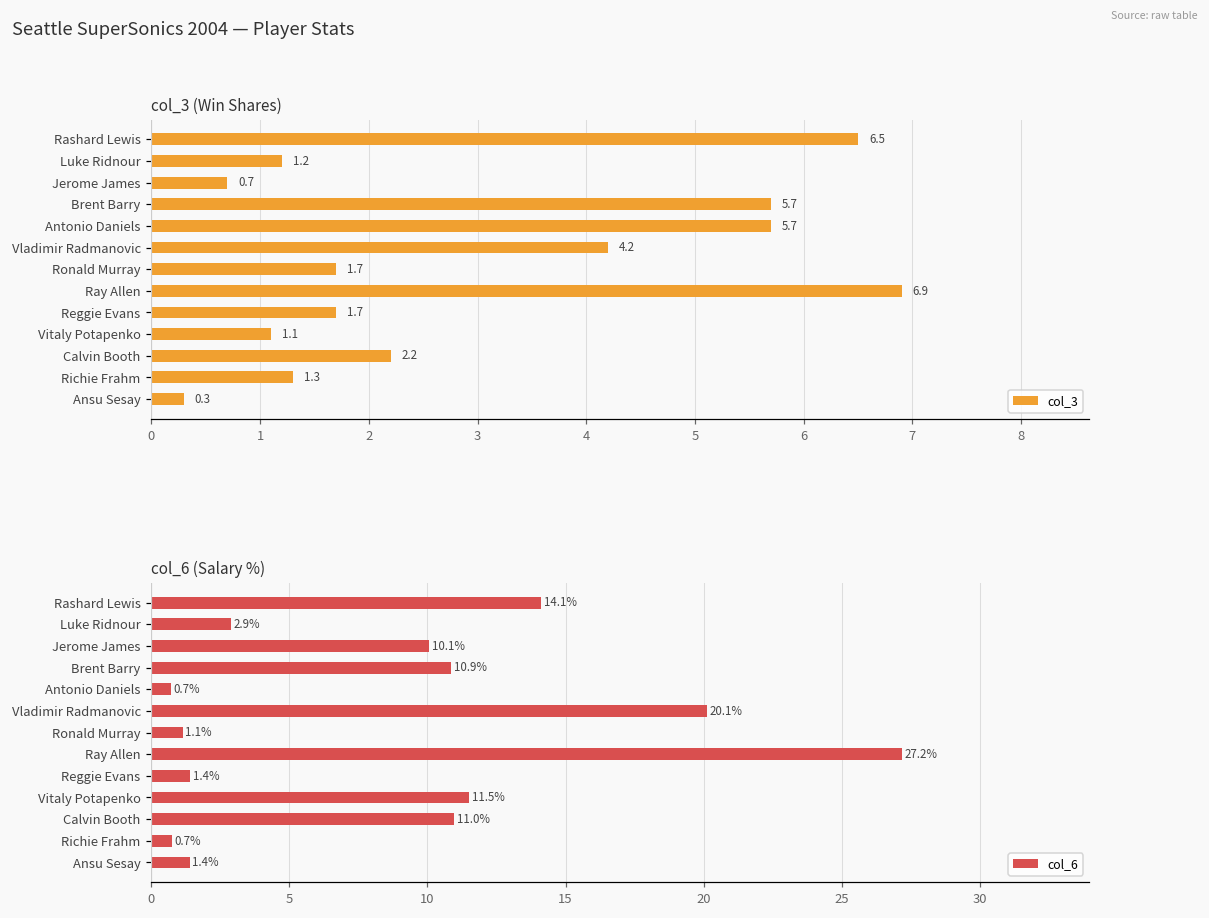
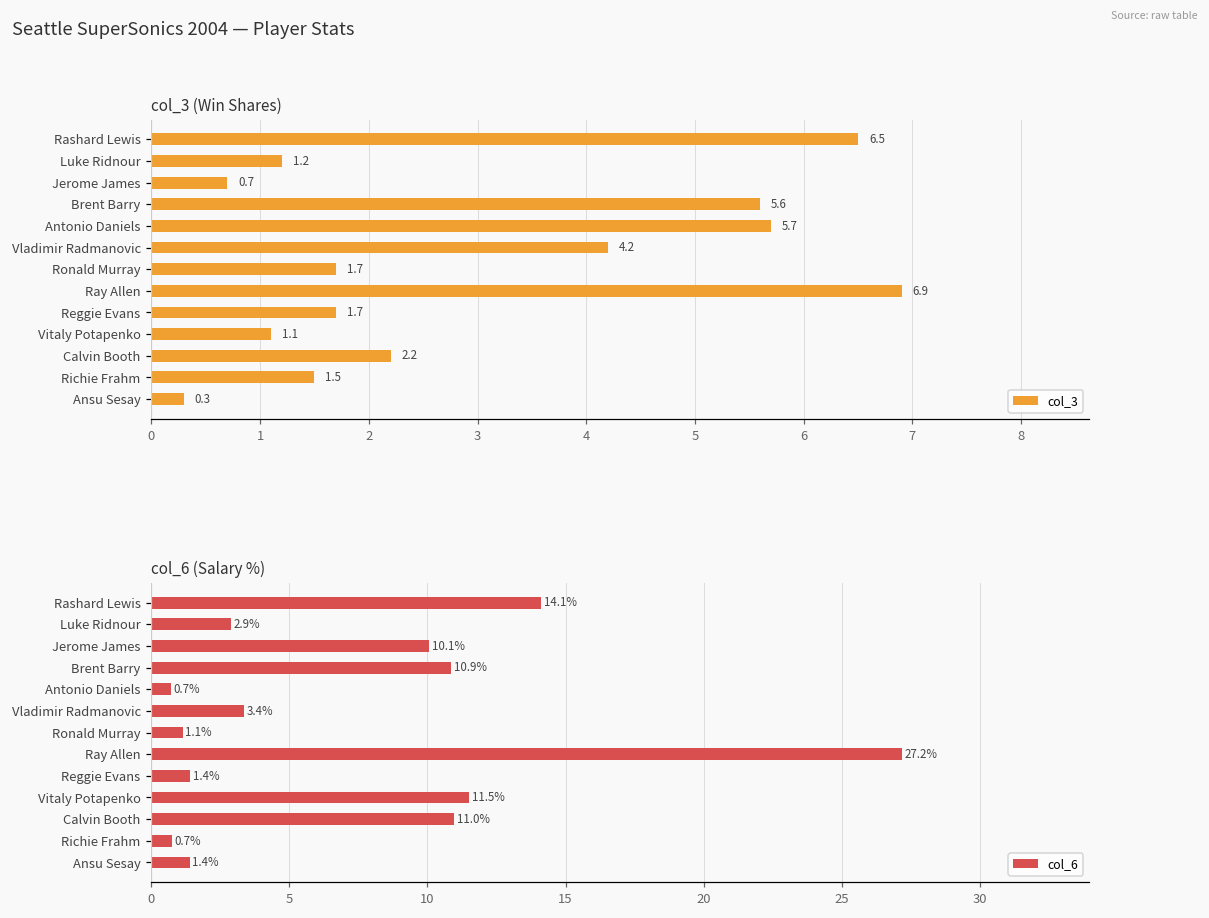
col_3 (Win Shares), Brent Barry: 5.7 -> 5.6
col_3 (Win Shares), Richie Frahm: 1.3 -> 1.5
col_6 (Salary %), Vladimir Radmanovic: 20.1% -> 3.4%
